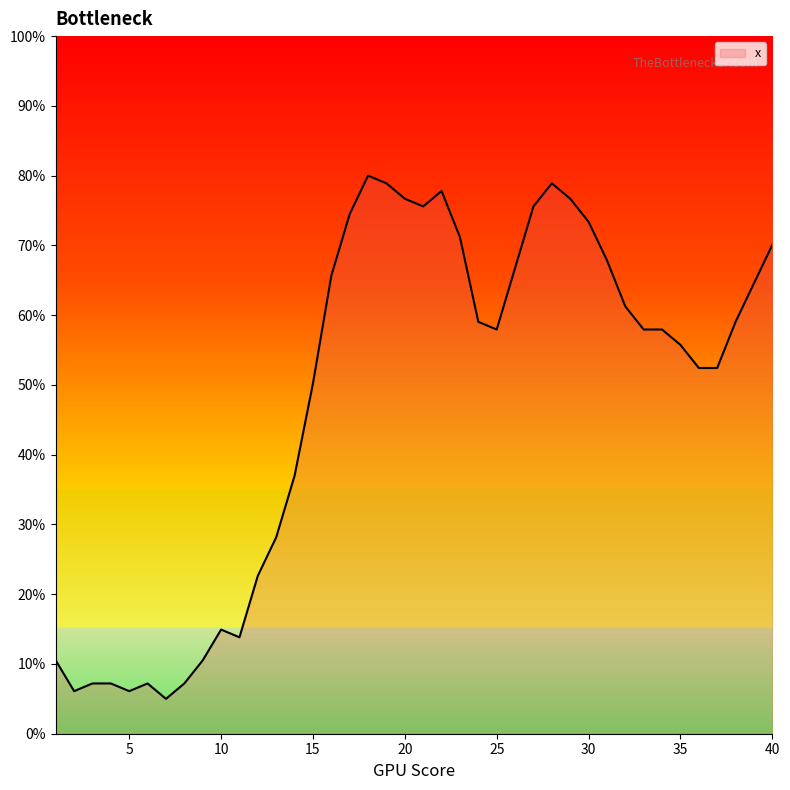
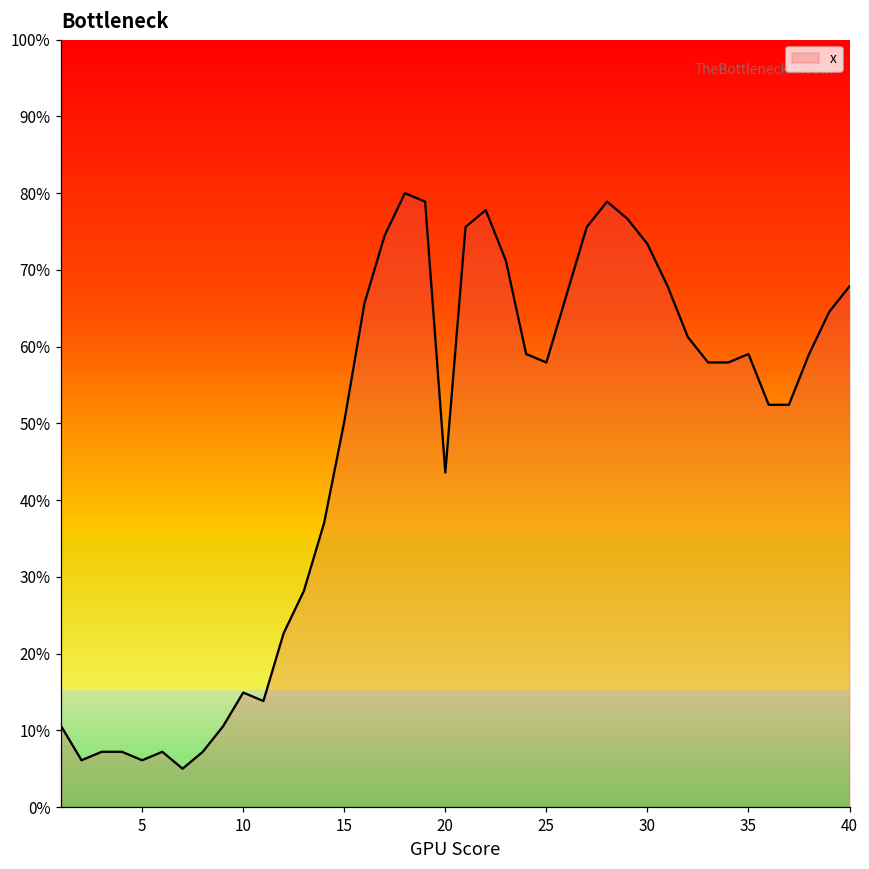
20: 77% -> 44%
35: 56% -> 59%
40: 70% -> 68%
